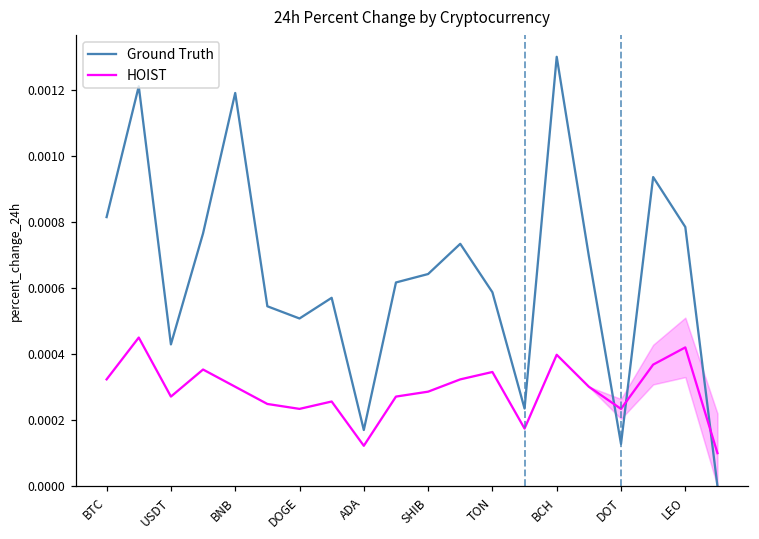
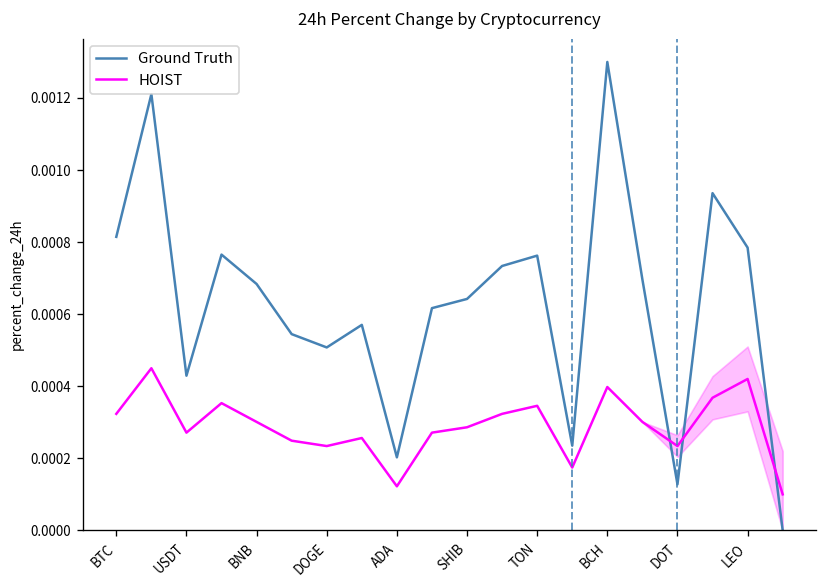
Ground Truth, BNB: 0.00119 -> 0.00068
Ground Truth, ADA: 0.00017 -> 0.00020
Ground Truth, TON: 0.00059 -> 0.00076
